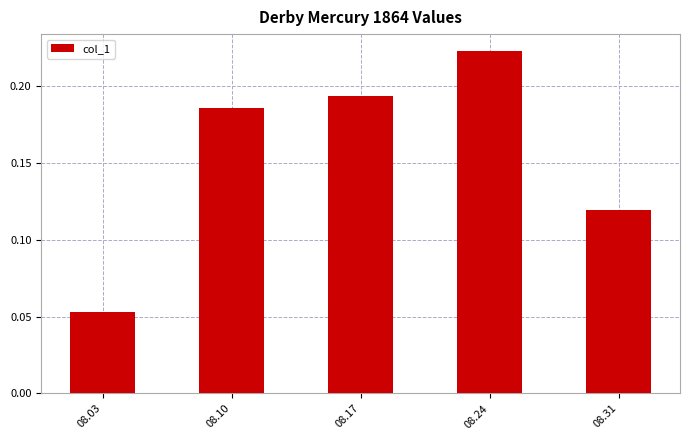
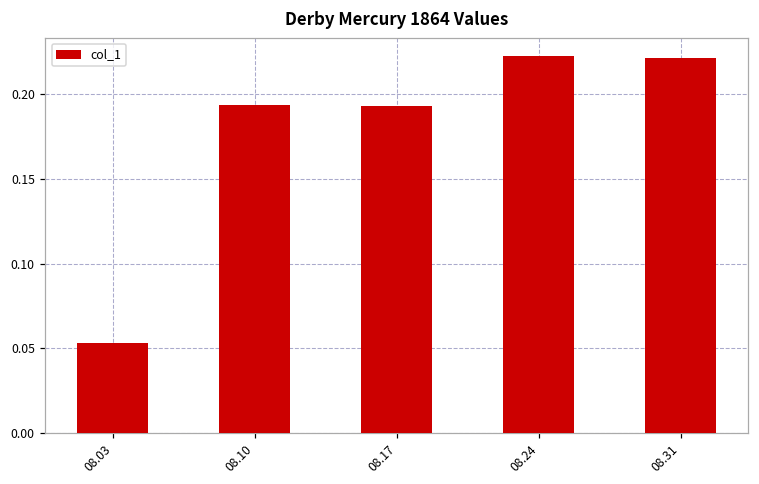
08.10: 0.186 -> 0.193
08.31: 0.119 -> 0.222
